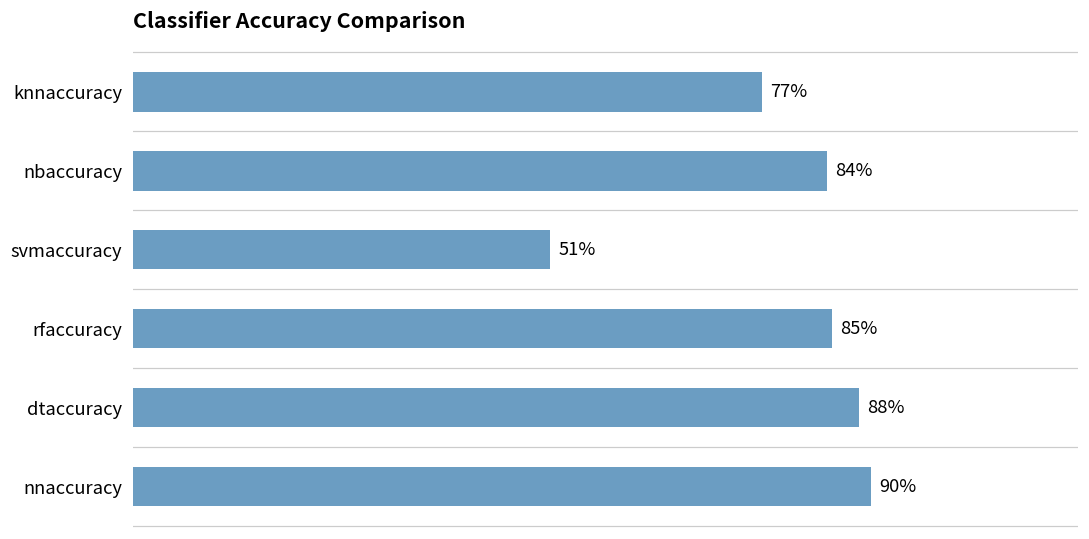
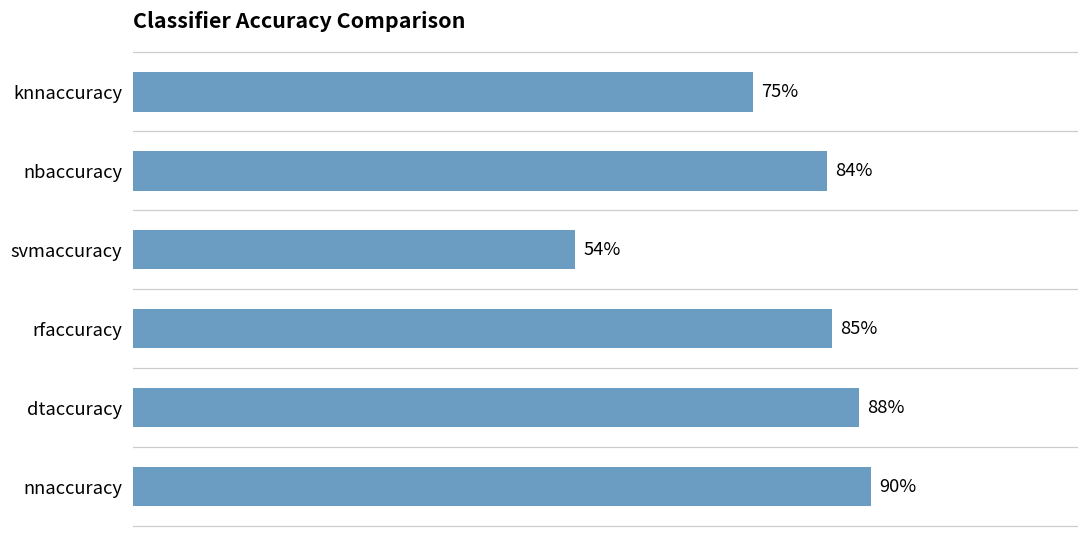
knnaccuracy: 77% -> 75%
svmaccuracy: 51% -> 54%
